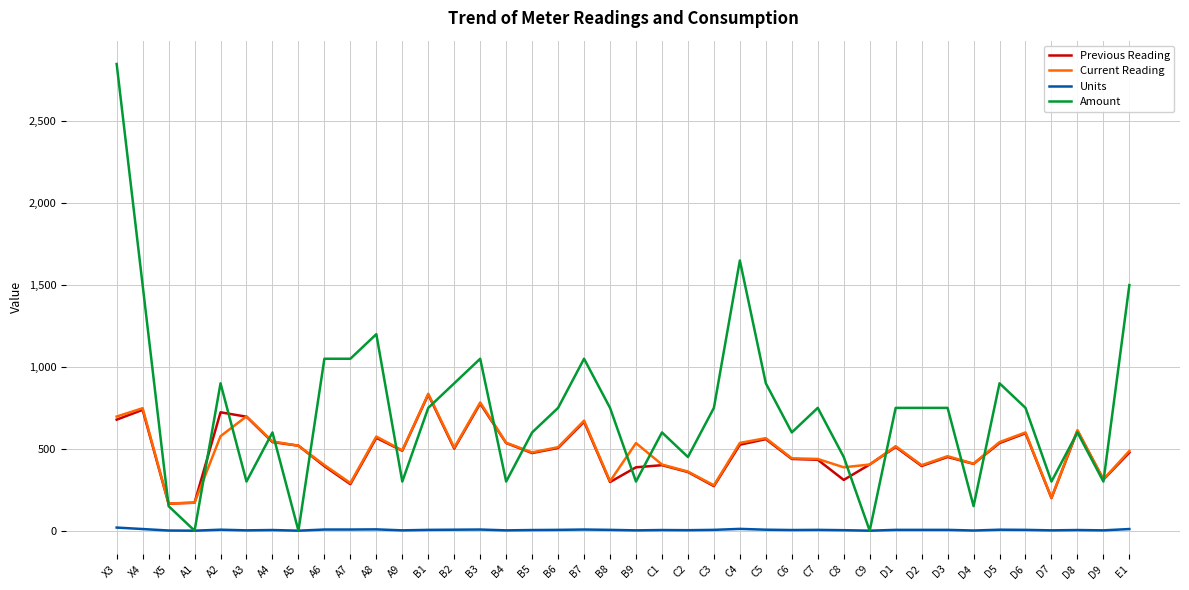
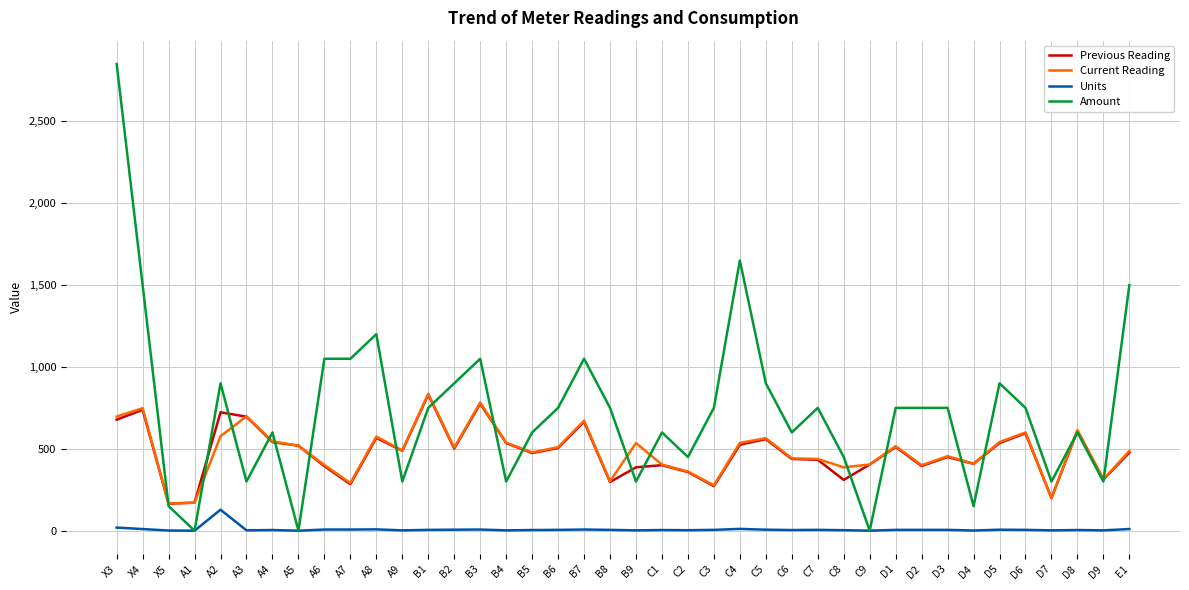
Units, A2: 10 -> 130
